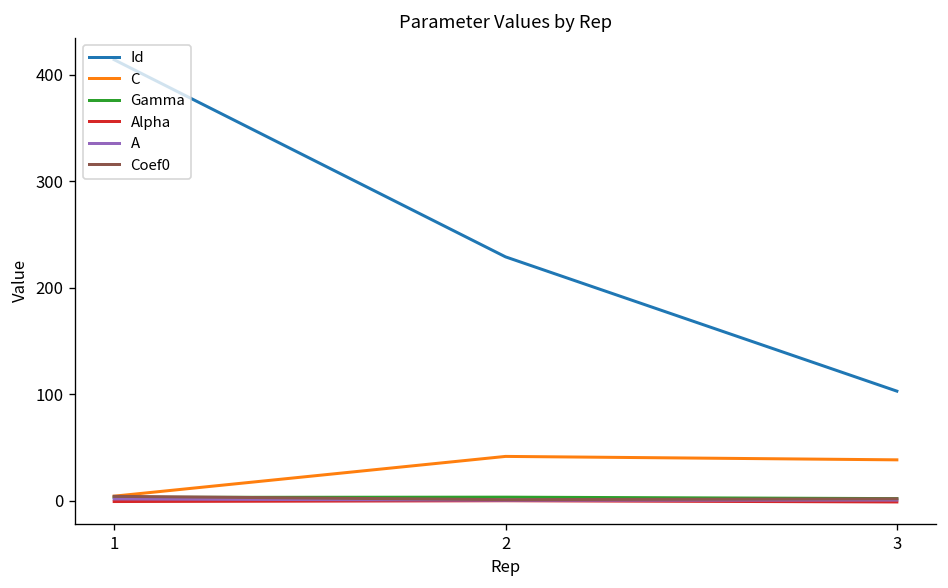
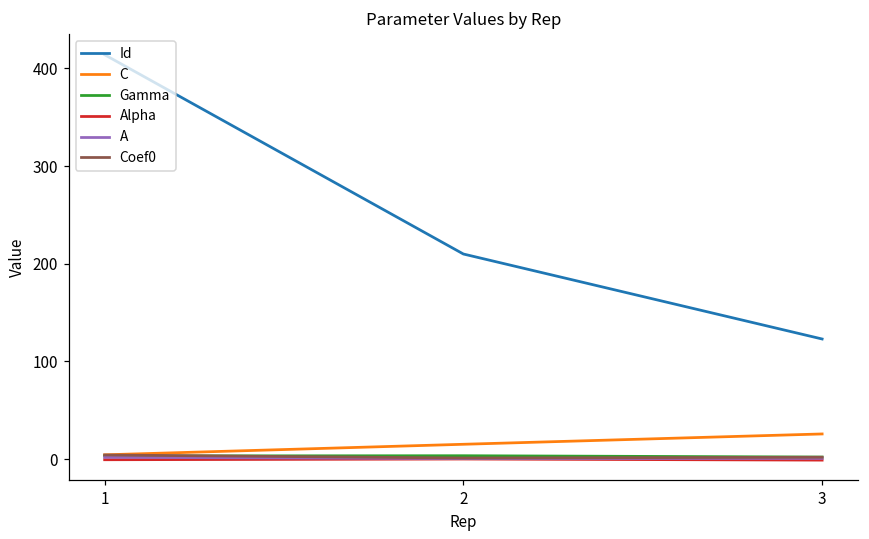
Id, 2: 230 -> 210
C, 2: 40 -> 20
Id, 3: 100 -> 120
C, 3: 40 -> 30
